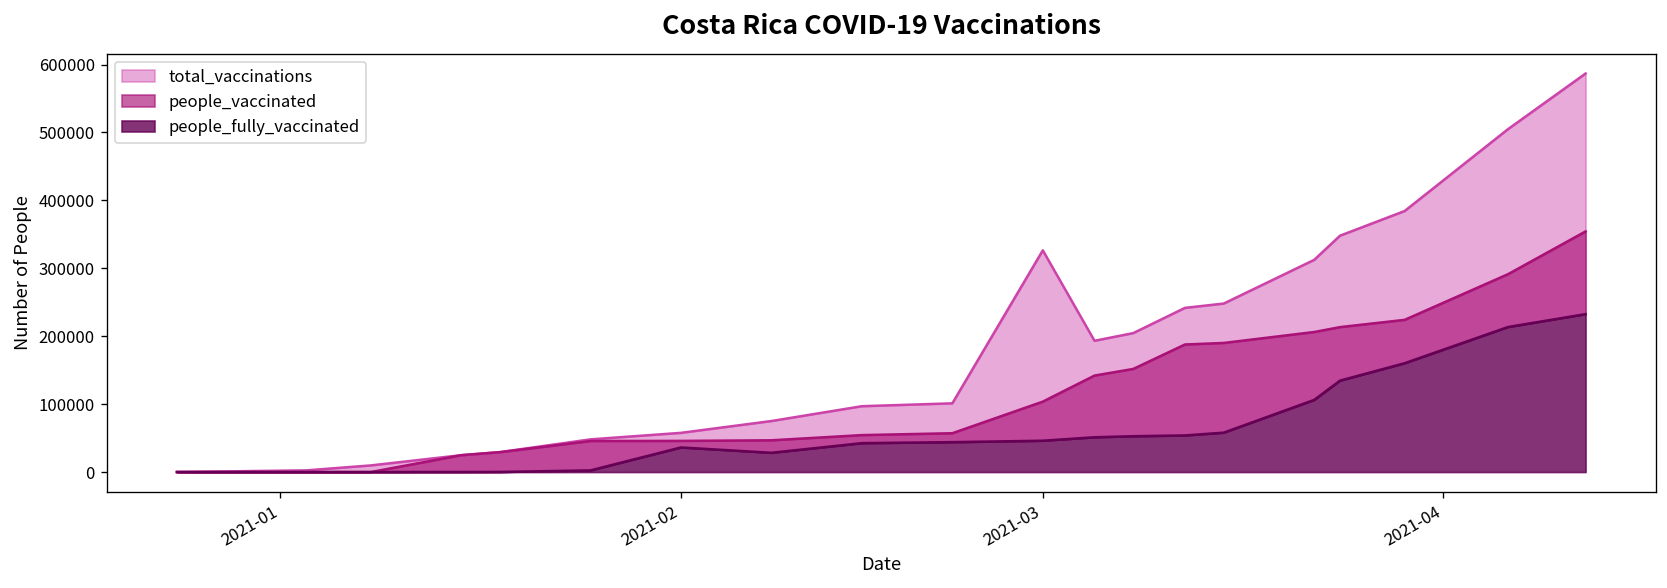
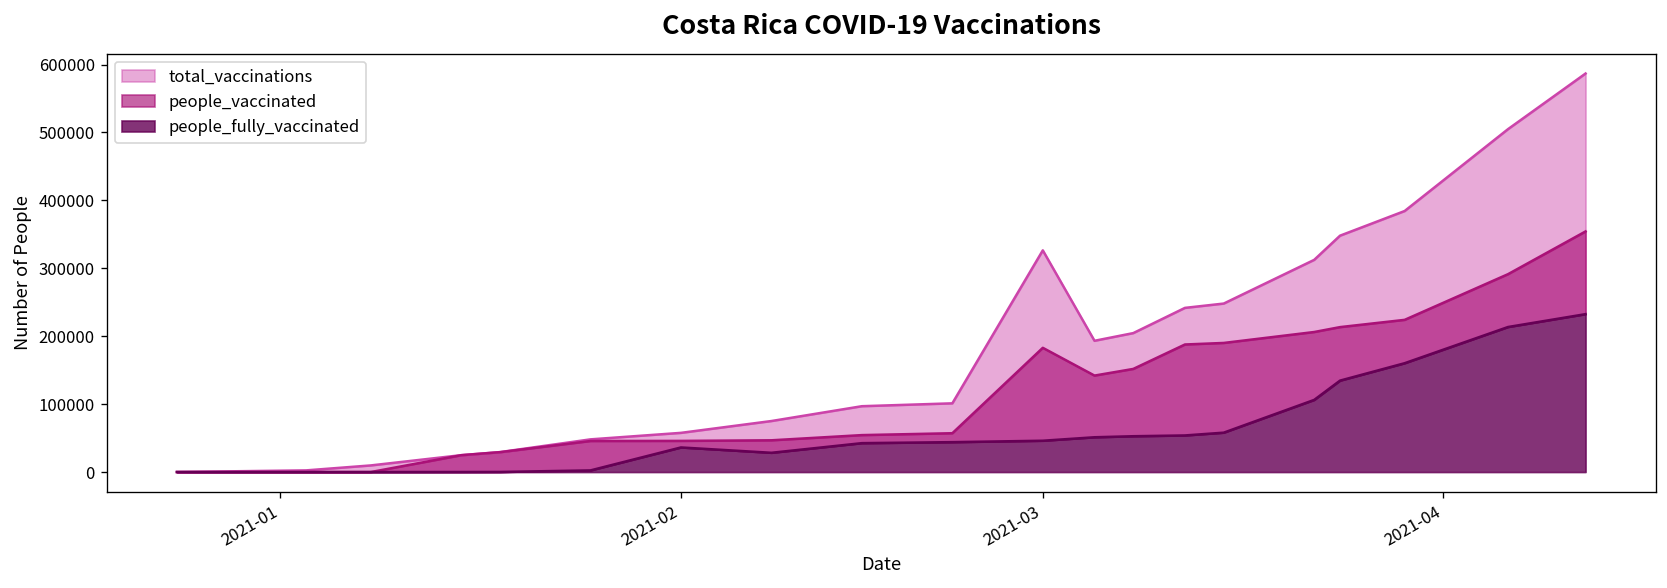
people_vaccinated, 2021-03: 100000 -> 180000
